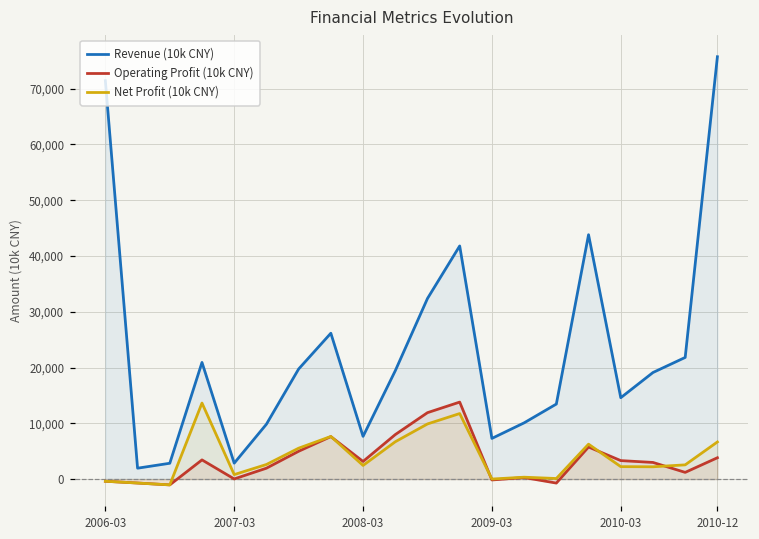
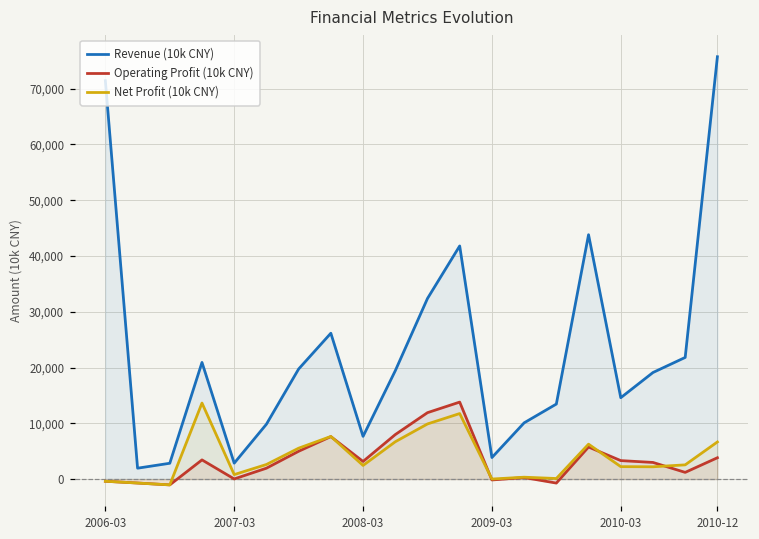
Revenue (10k CNY), 2009-03: 7,000 -> 4,000
